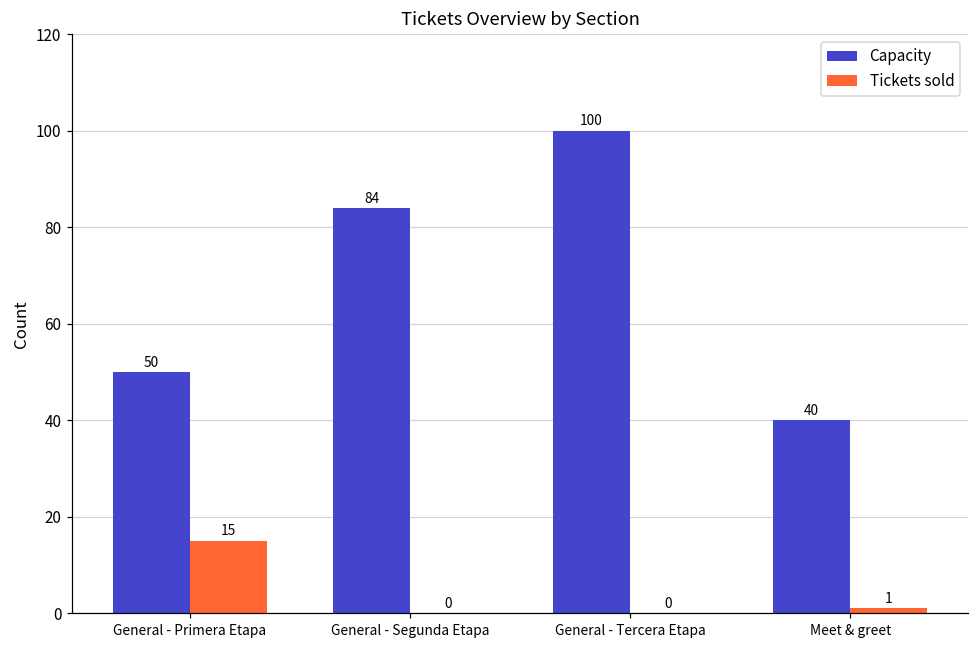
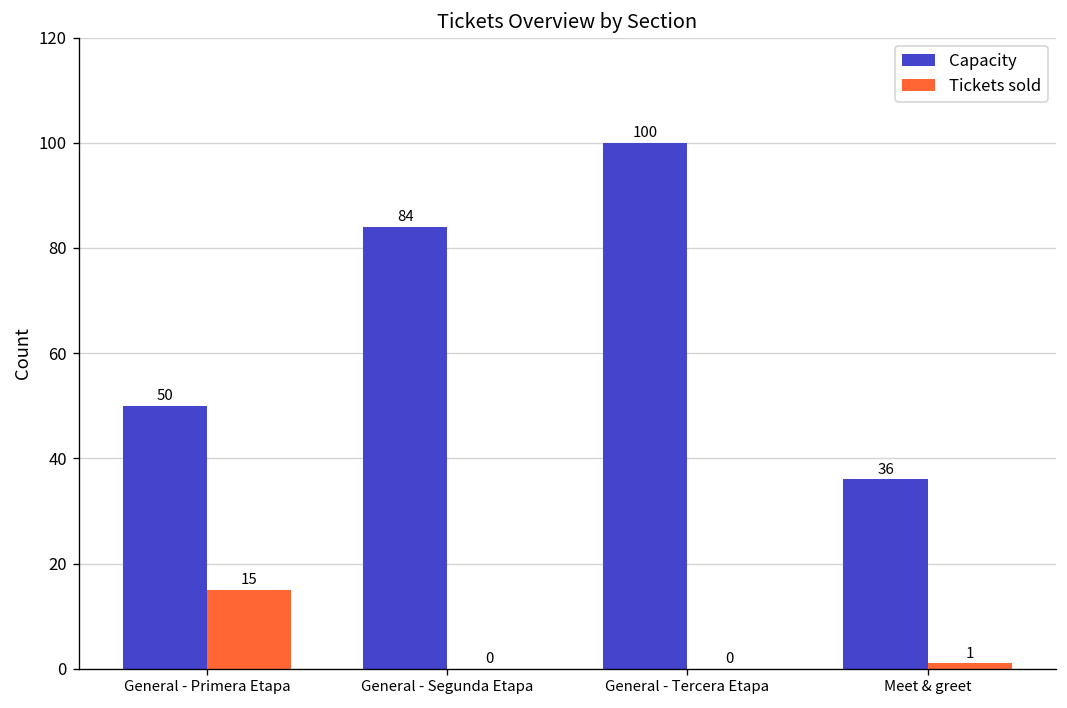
Capacity, Meet & greet: 40 -> 36
